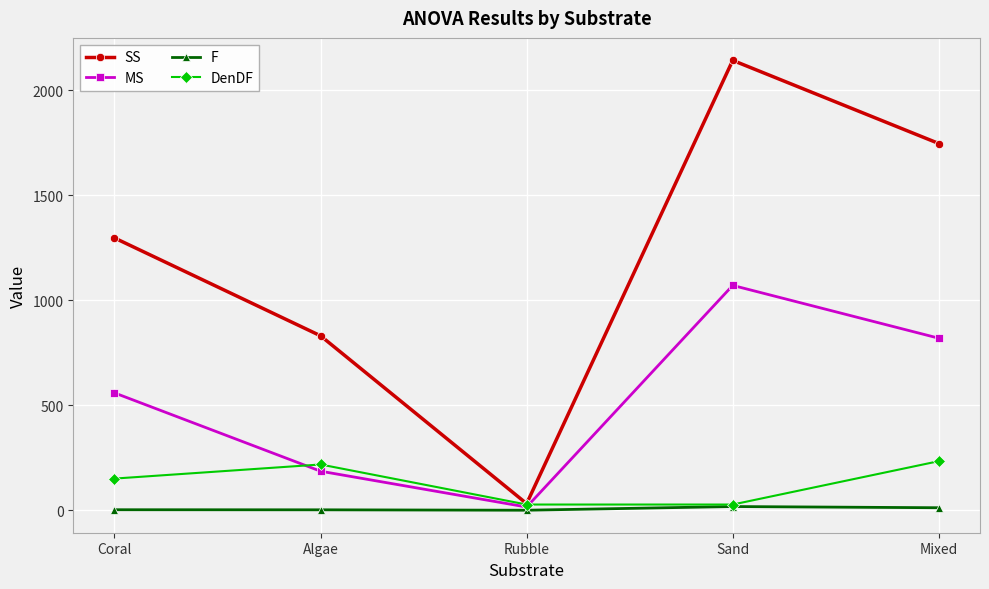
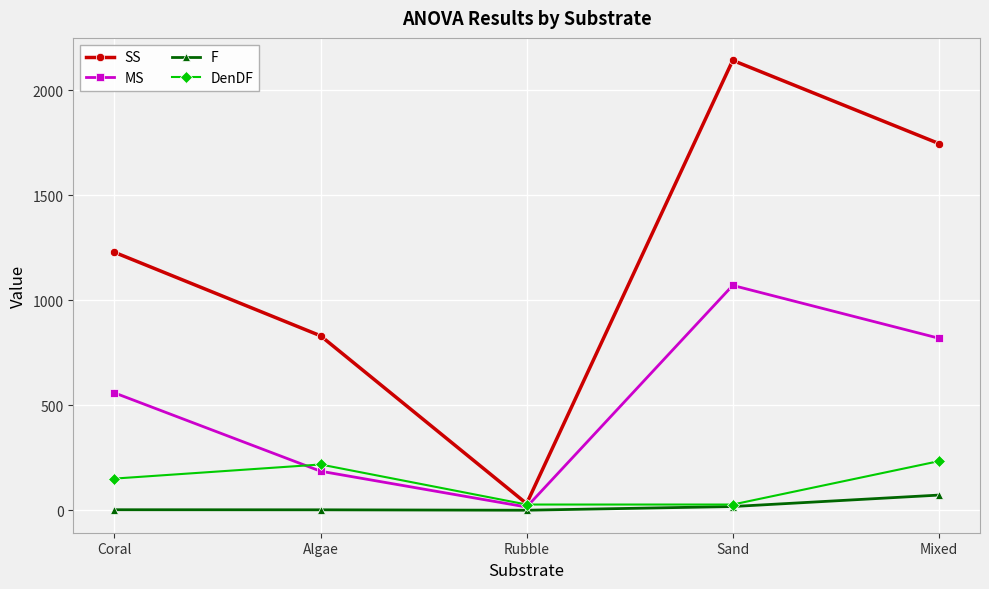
SS, Coral: 1300 -> 1230
F, Mixed: 10 -> 70
